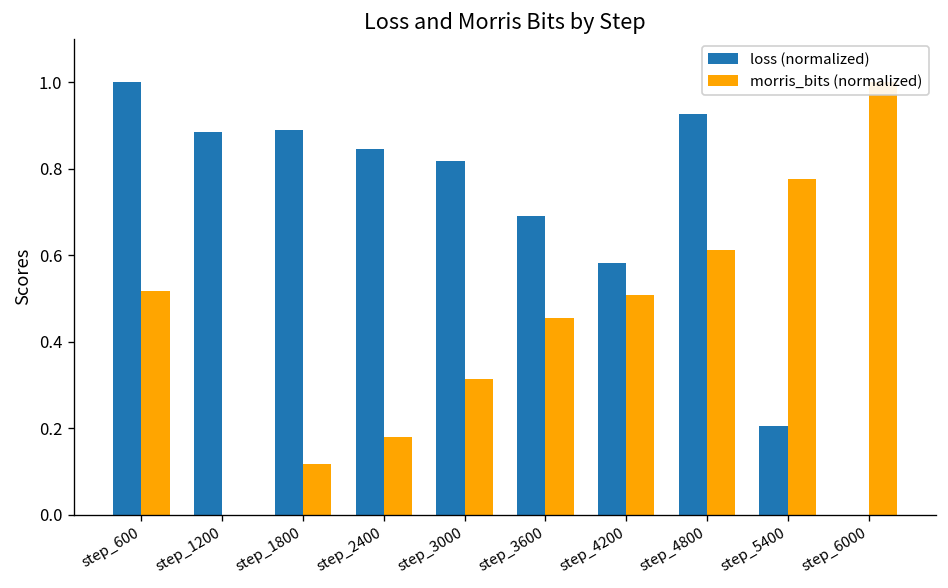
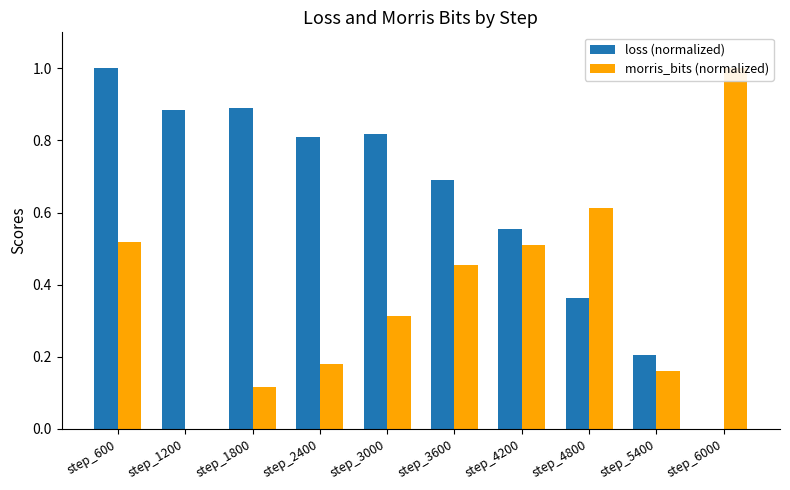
loss (normalized), step_2400: 0.85 -> 0.81
loss (normalized), step_4200: 0.58 -> 0.56
loss (normalized), step_4800: 0.93 -> 0.36
morris_bits (normalized), step_5400: 0.78 -> 0.16
